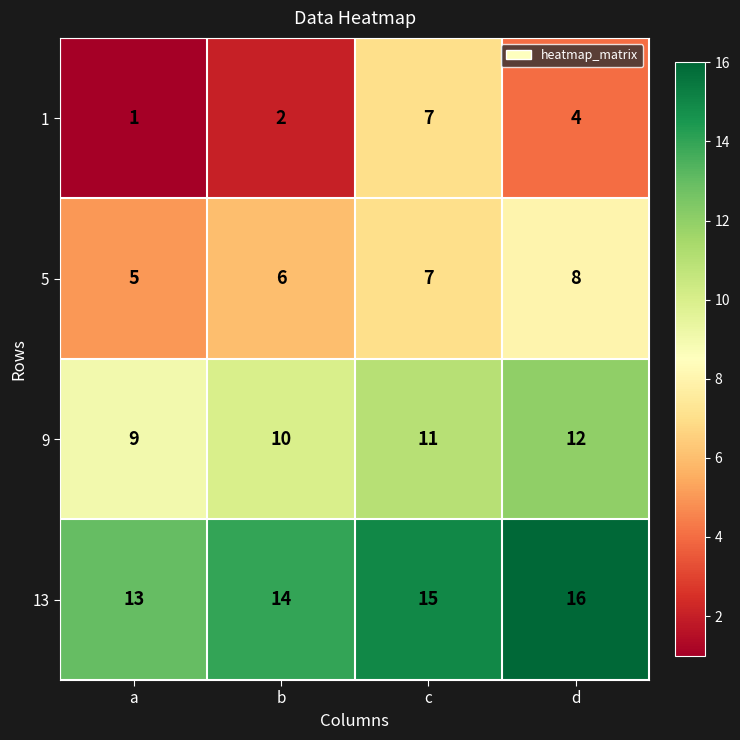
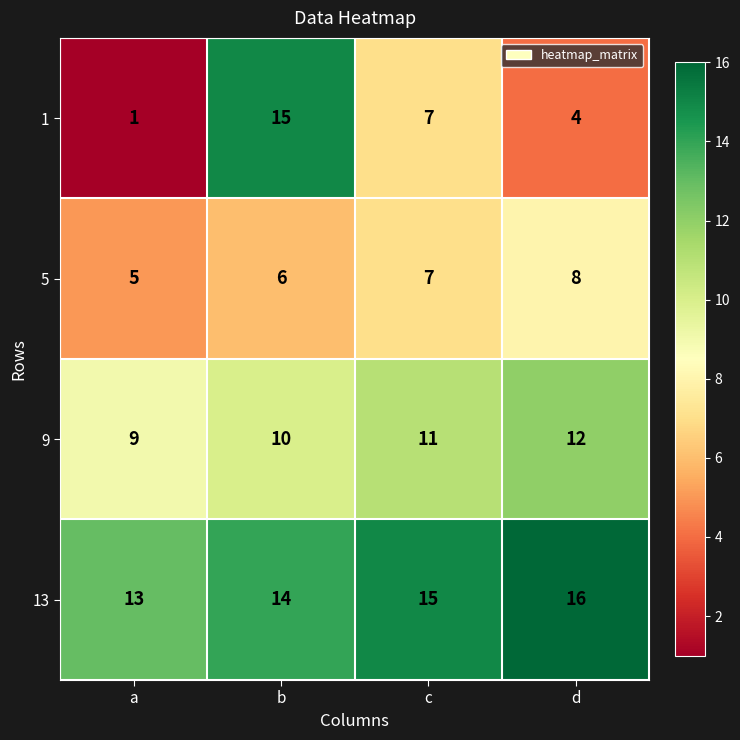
1, b: 2 -> 15
